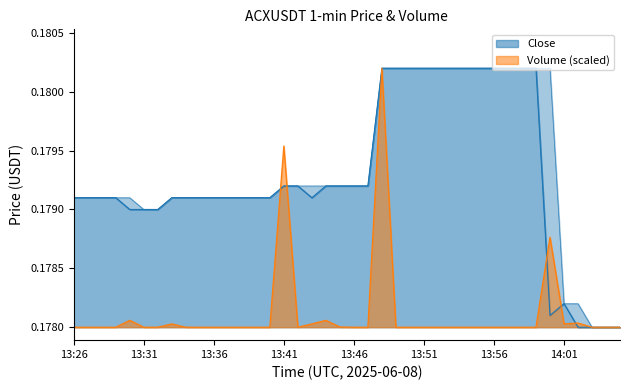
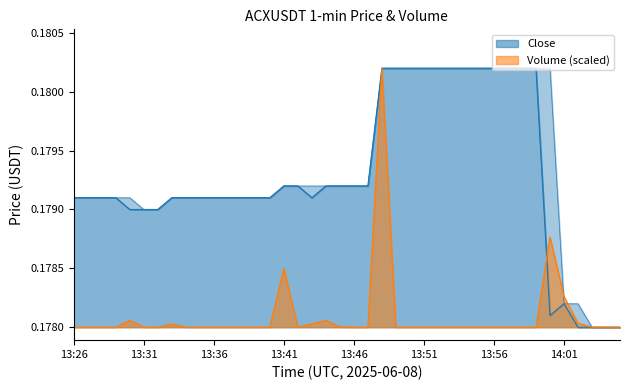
Volume (scaled), 13:41: 0.17954 -> 0.17850
Volume (scaled), 14:01: 0.17803 -> 0.17826
